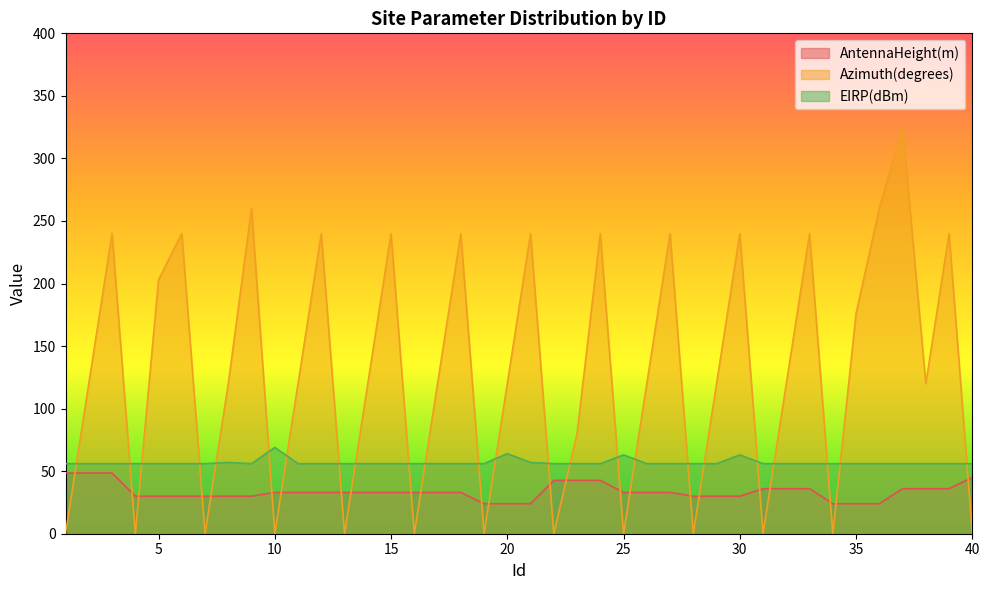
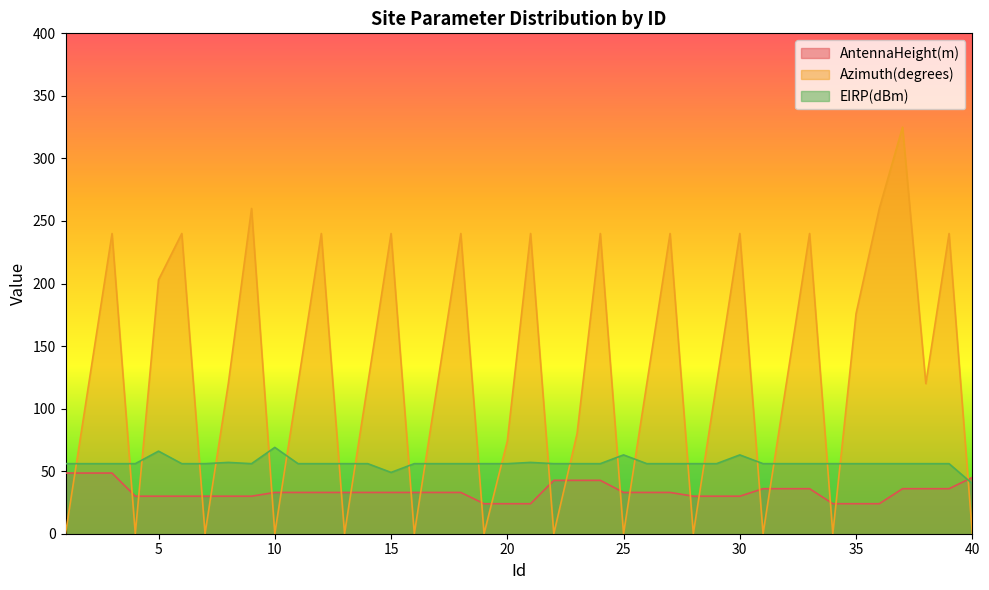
EIRP(dBm), 5: 56 -> 66
EIRP(dBm), 15: 56 -> 49
Azimuth(degrees), 20: 120 -> 74
EIRP(dBm), 20: 64 -> 56
EIRP(dBm), 40: 56 -> 40
